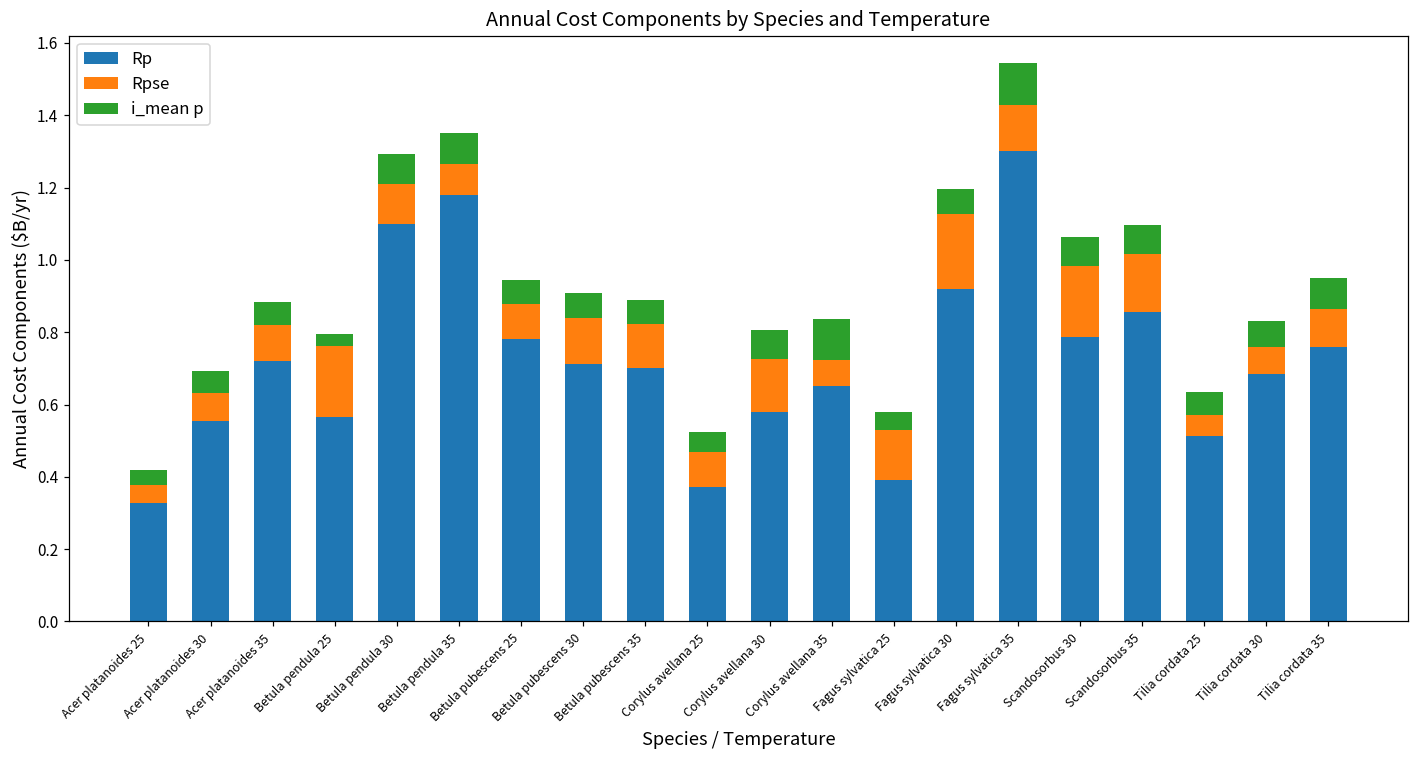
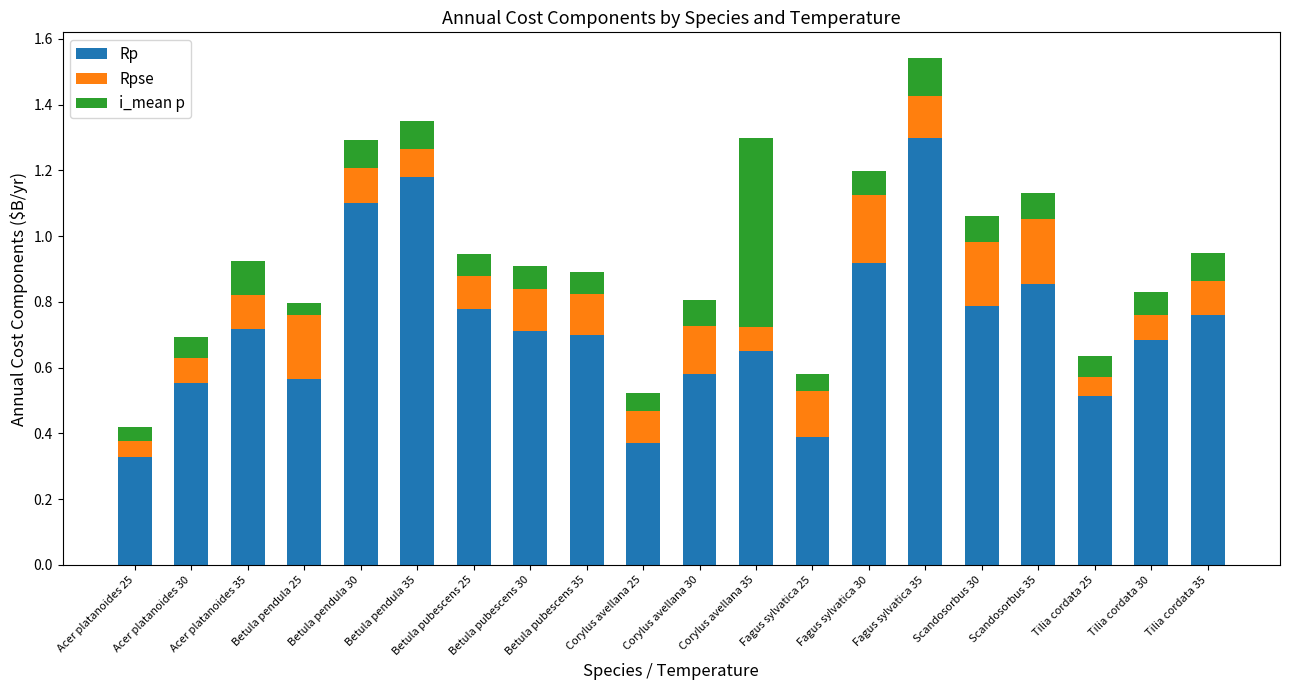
i_mean p, Acer platanoides 35: 0.06 -> 0.10
i_mean p, Corylus avellana 35: 0.11 -> 0.57
Rpse, Scandosorbus 35: 0.16 -> 0.20
